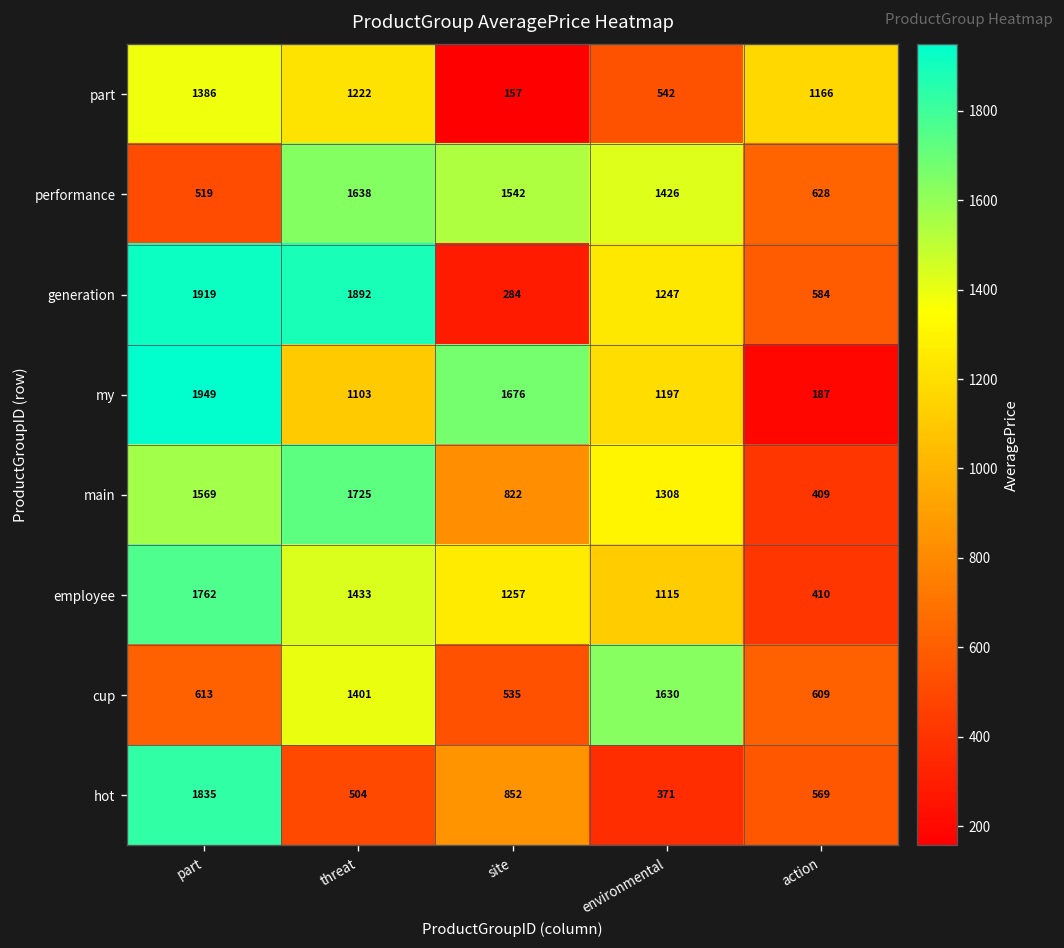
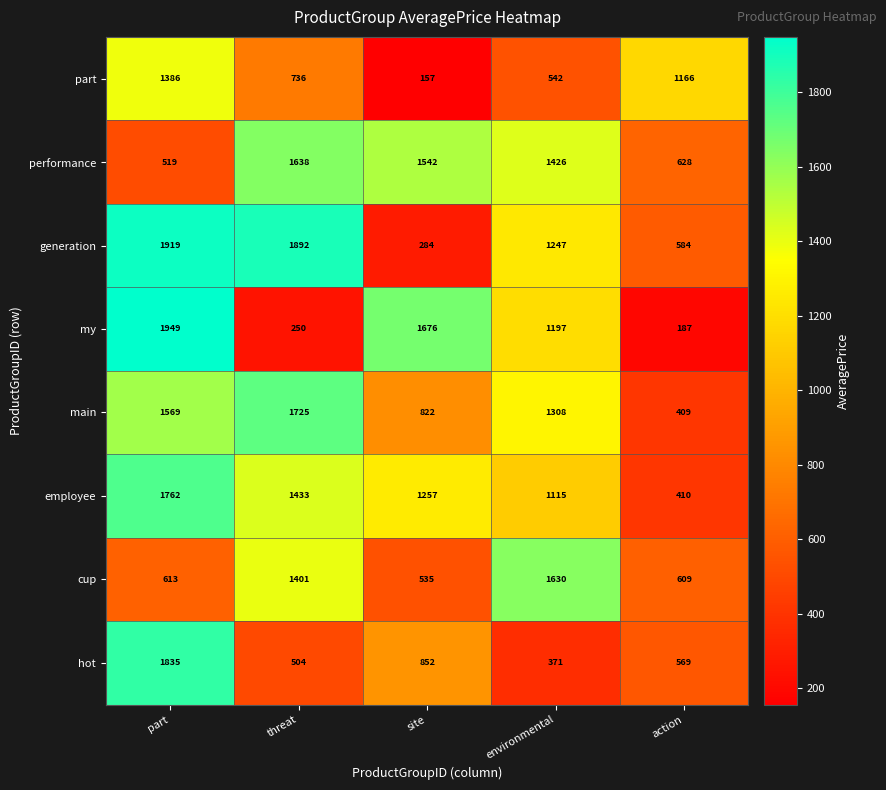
part, threat: 1222 -> 736
my, threat: 1103 -> 250
